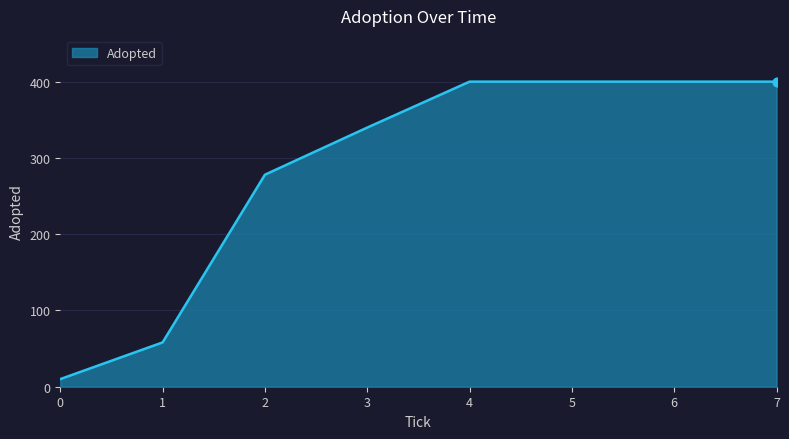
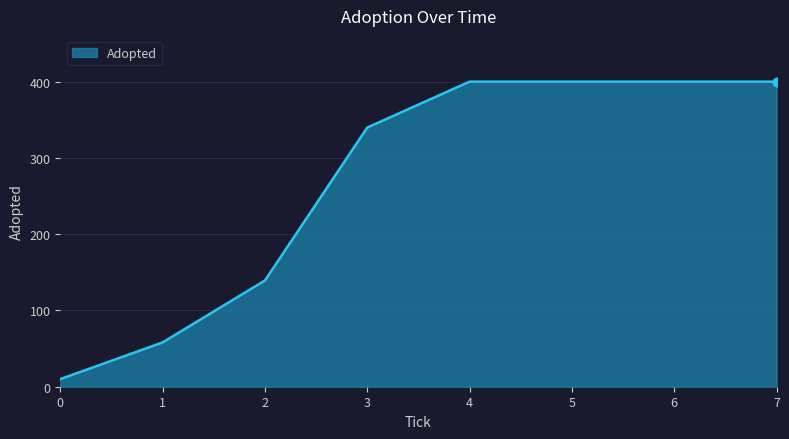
Adopted, 2: 280 -> 140
